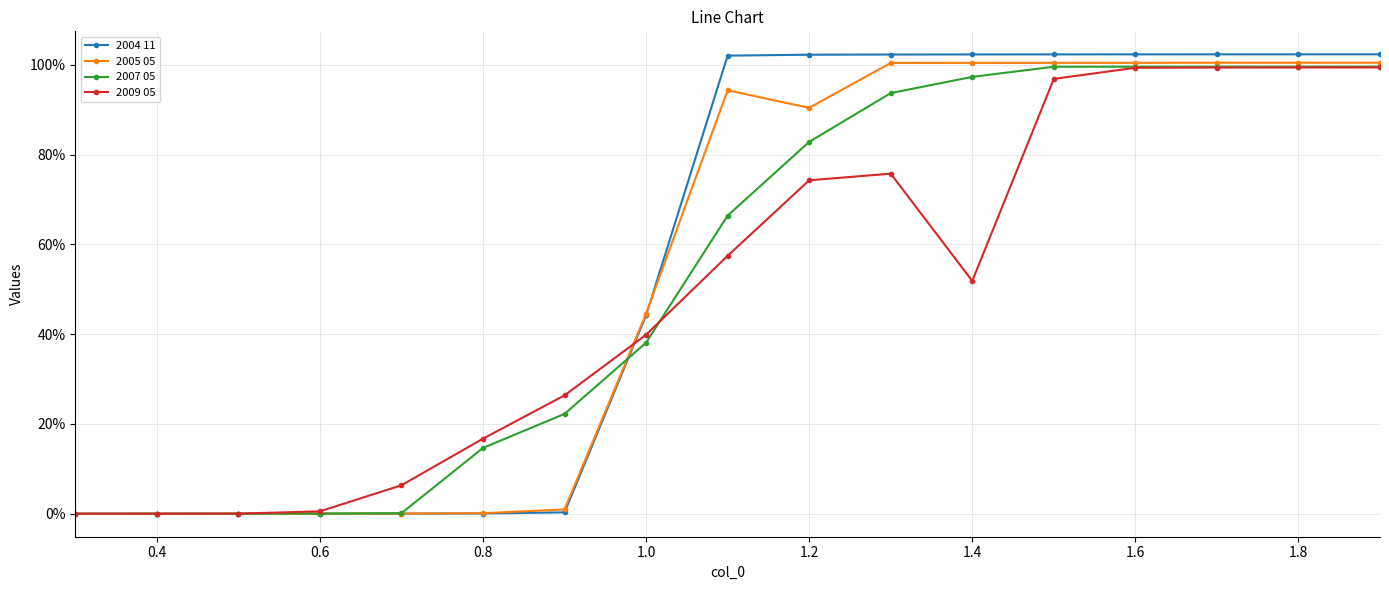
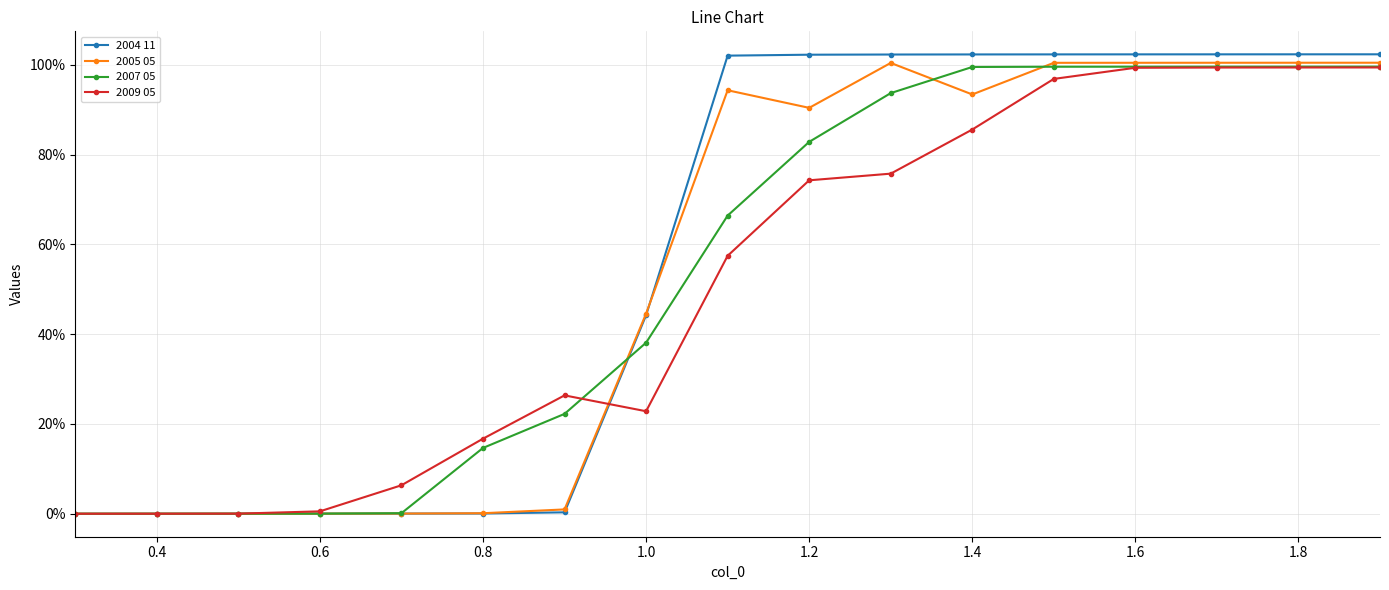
2009 05, 1.0: 40% -> 23%
2005 05, 1.4: 100% -> 93%
2007 05, 1.4: 97% -> 100%
2009 05, 1.4: 52% -> 86%
